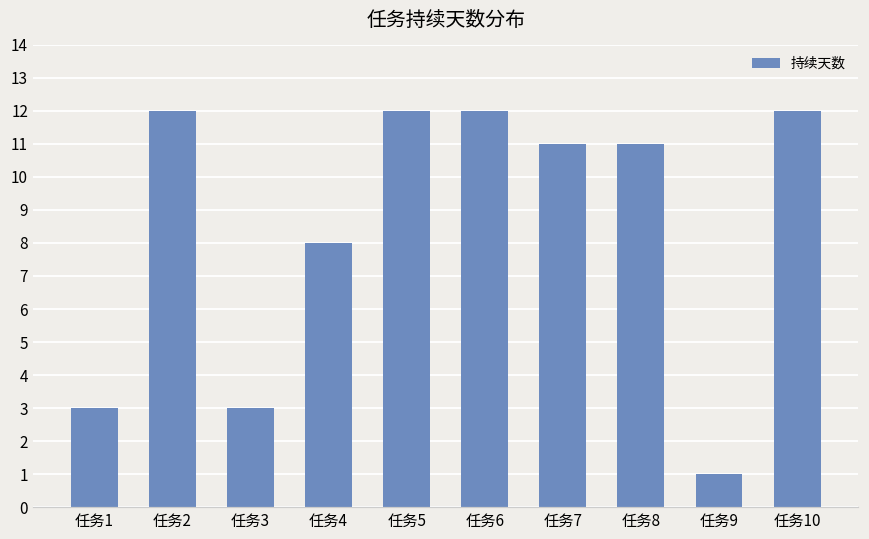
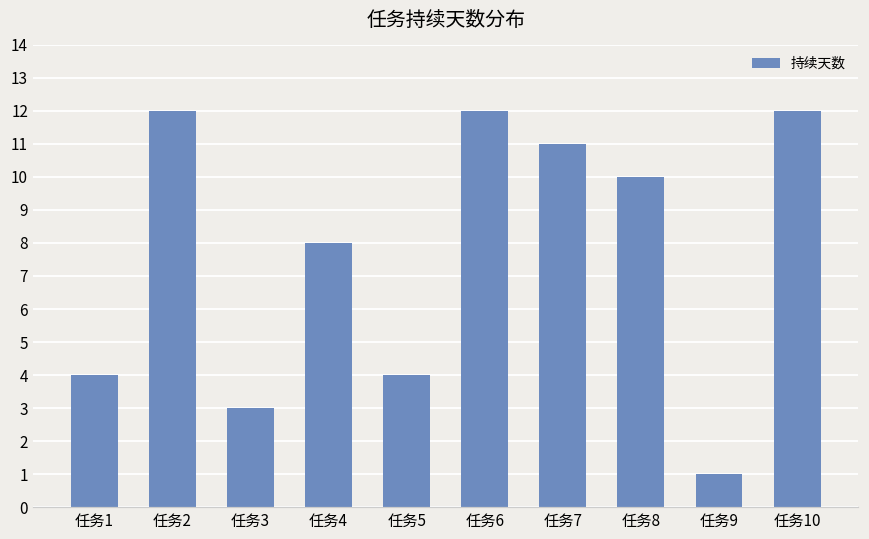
任务1: 3 -> 4
任务5: 12 -> 4
任务8: 11 -> 10
